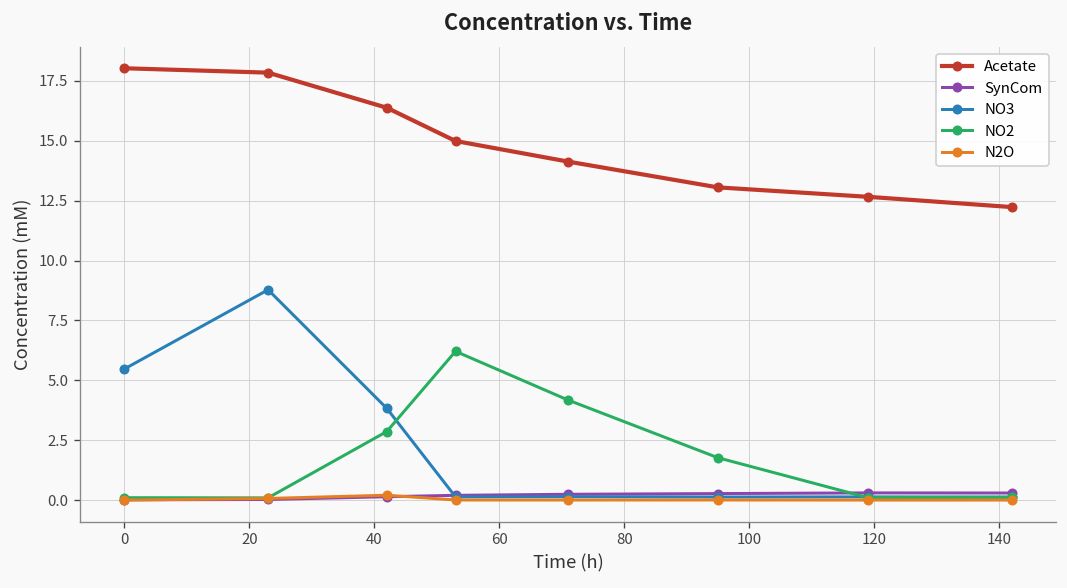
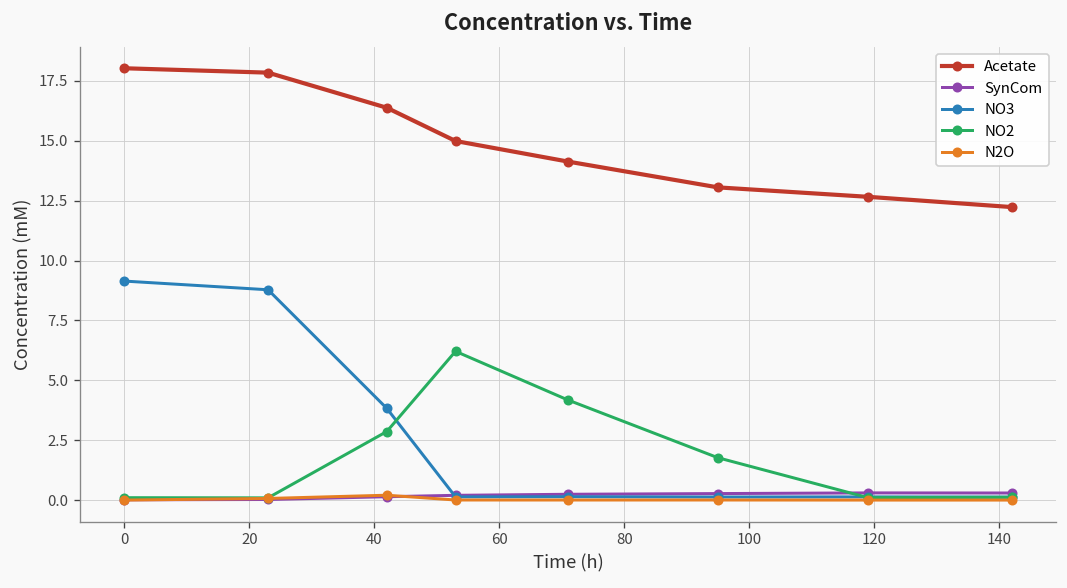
NO3, 0: 5.5 -> 9.1
